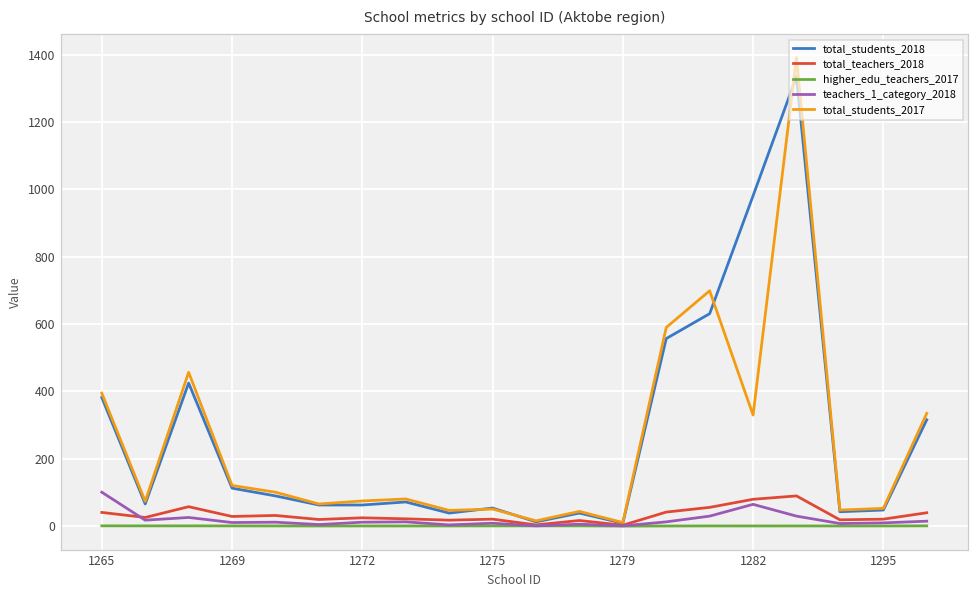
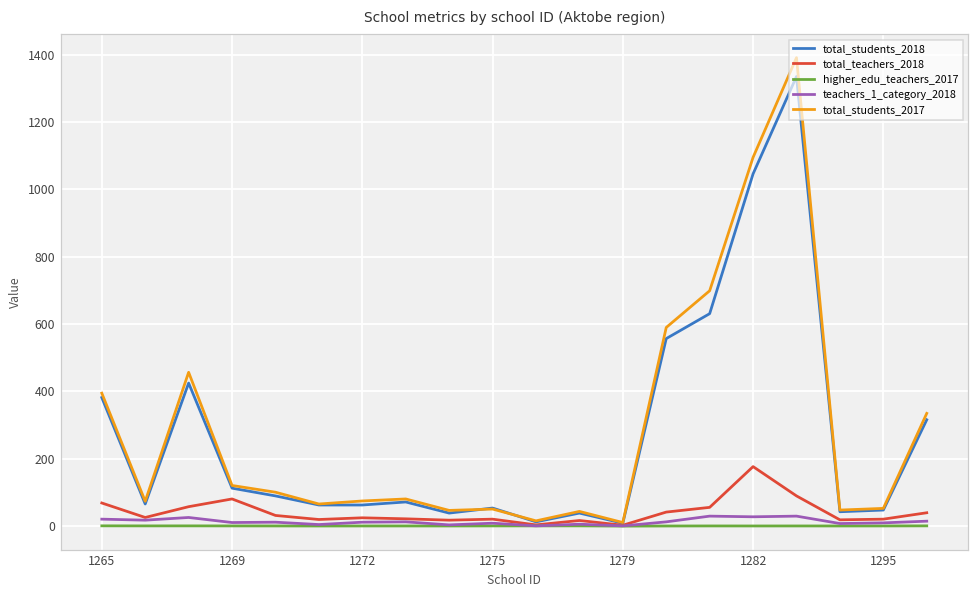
total_teachers_2018, 1265: 40 -> 70
teachers_1_category_2018, 1265: 100 -> 20
total_teachers_2018, 1269: 30 -> 80
total_students_2018, 1282: 980 -> 1050
total_teachers_2018, 1282: 80 -> 180
teachers_1_category_2018, 1282: 70 -> 30
total_students_2017, 1282: 330 -> 1100
